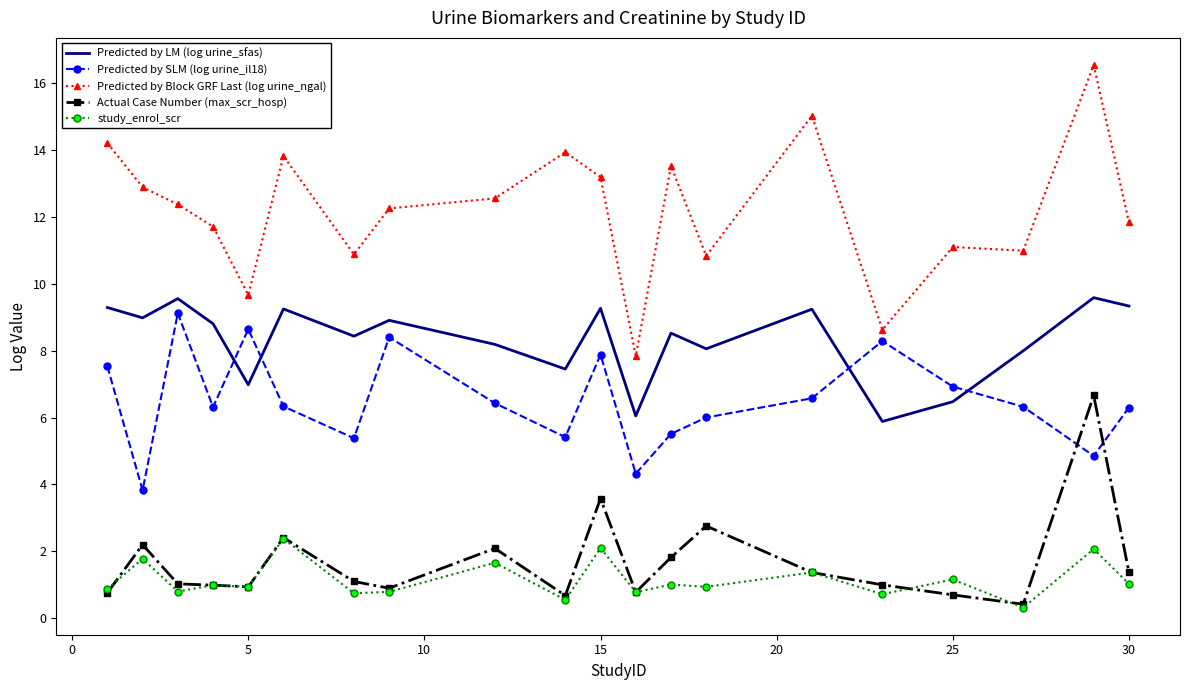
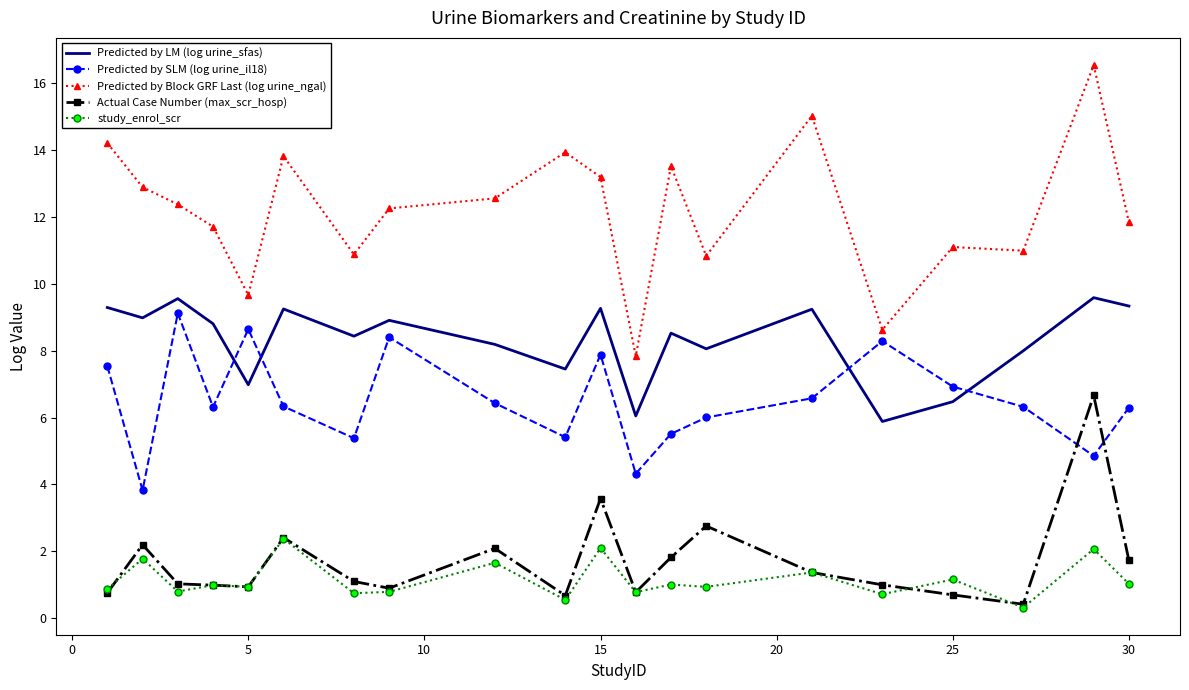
Actual Case Number (max_scr_hosp), 30: 1.4 -> 1.7
